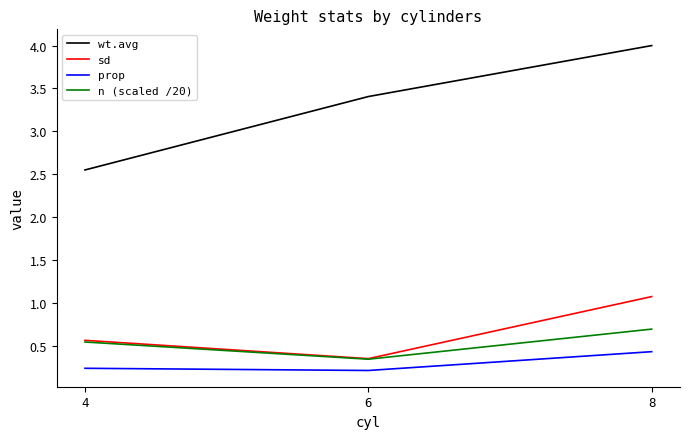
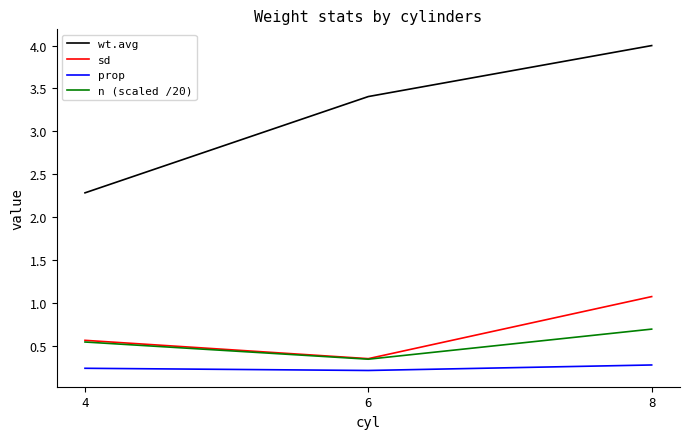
wt.avg, 4: 2.6 -> 2.3
prop, 8: 0.4 -> 0.3
